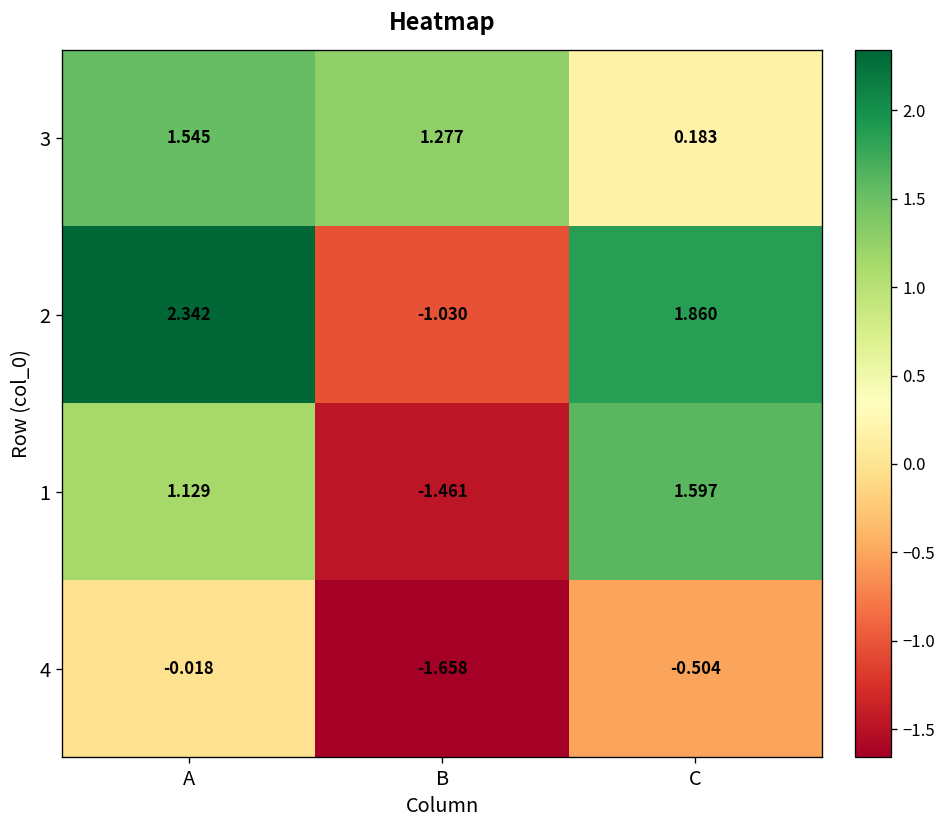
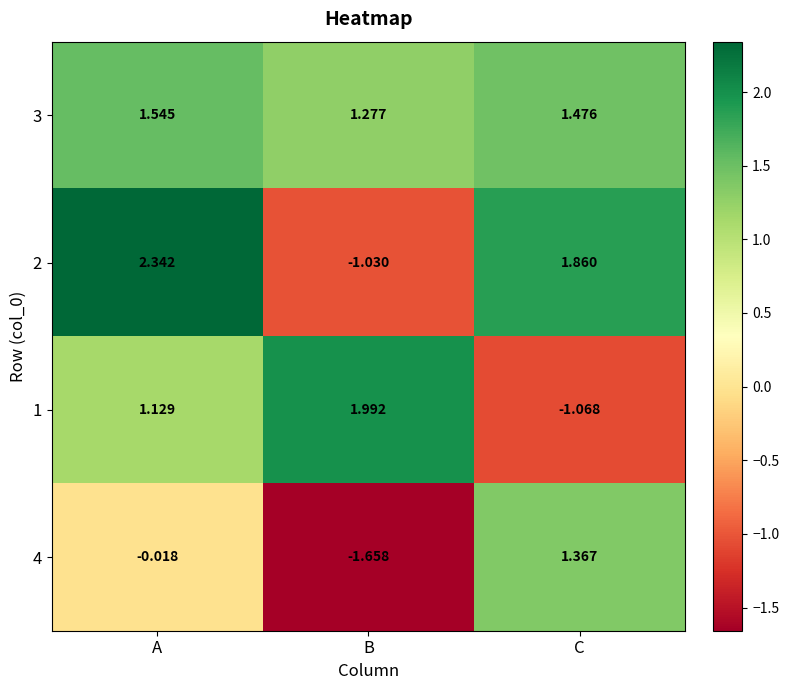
3, C: 0.183 -> 1.476
1, B: -1.461 -> 1.992
1, C: 1.597 -> -1.068
4, C: -0.504 -> 1.367
